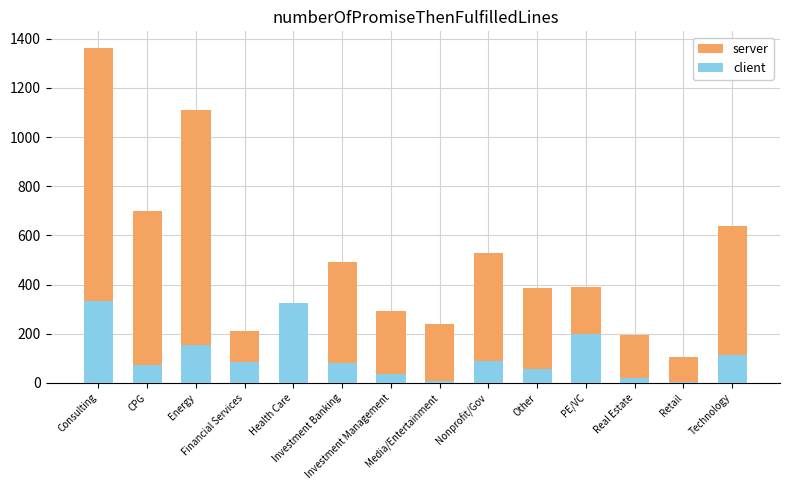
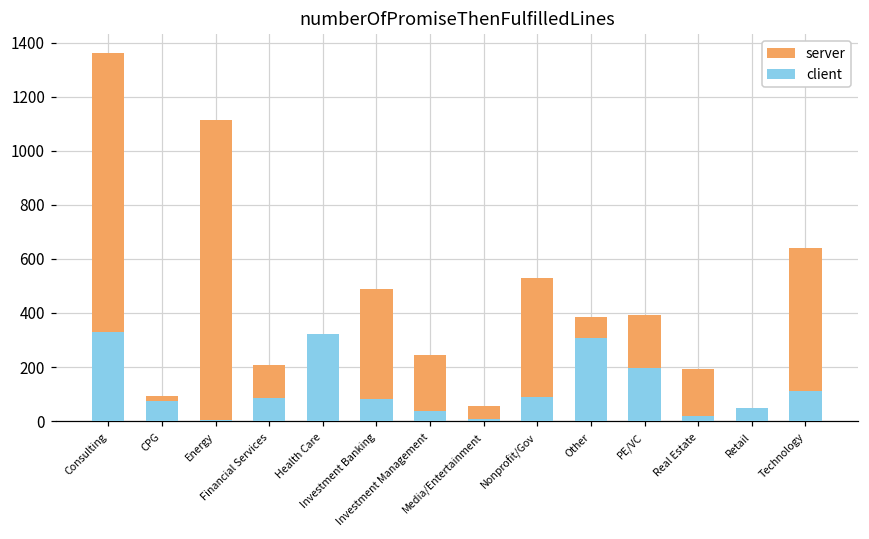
server, CPG: 700 -> 90
client, Energy: 150 -> 0
server, Investment Management: 290 -> 240
server, Media/Entertainment: 240 -> 60
client, Other: 60 -> 310
server, Retail: 100 -> 20
client, Retail: 0 -> 50
